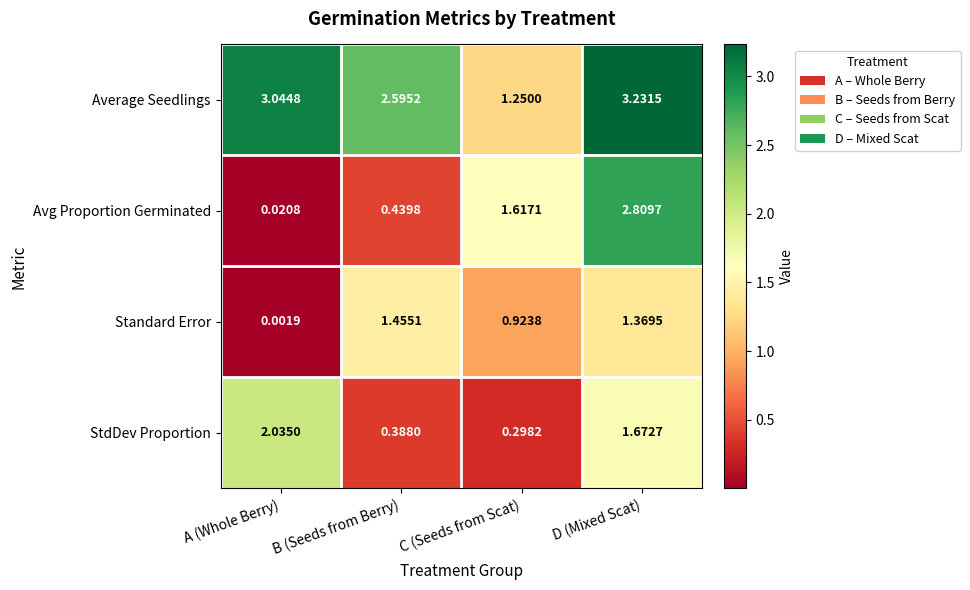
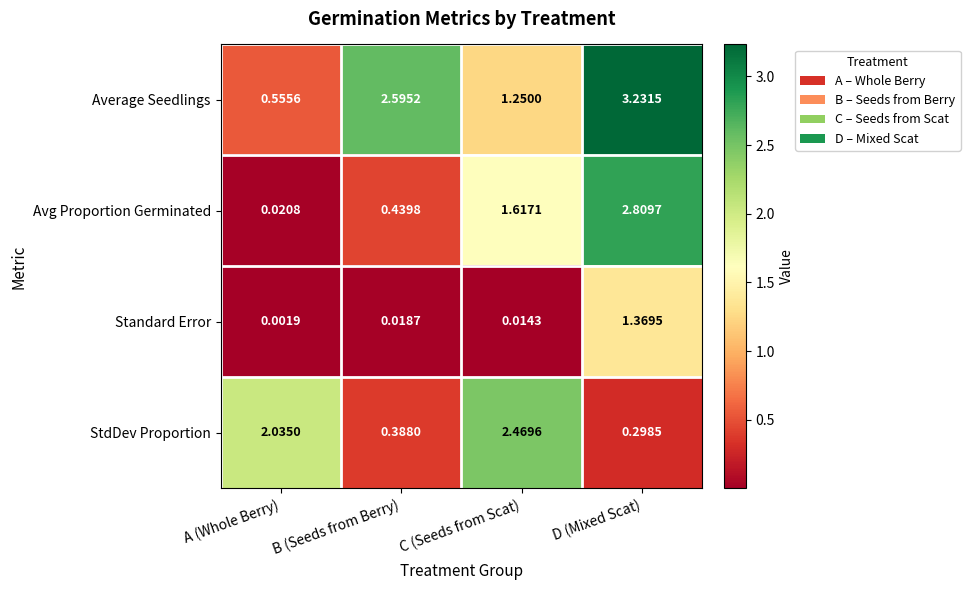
Average Seedlings, A (Whole Berry): 3.0448 -> 0.5556
Standard Error, B (Seeds from Berry): 1.4551 -> 0.0187
Standard Error, C (Seeds from Scat): 0.9238 -> 0.0143
StdDev Proportion, C (Seeds from Scat): 0.2982 -> 2.4696
StdDev Proportion, D (Mixed Scat): 1.6727 -> 0.2985
